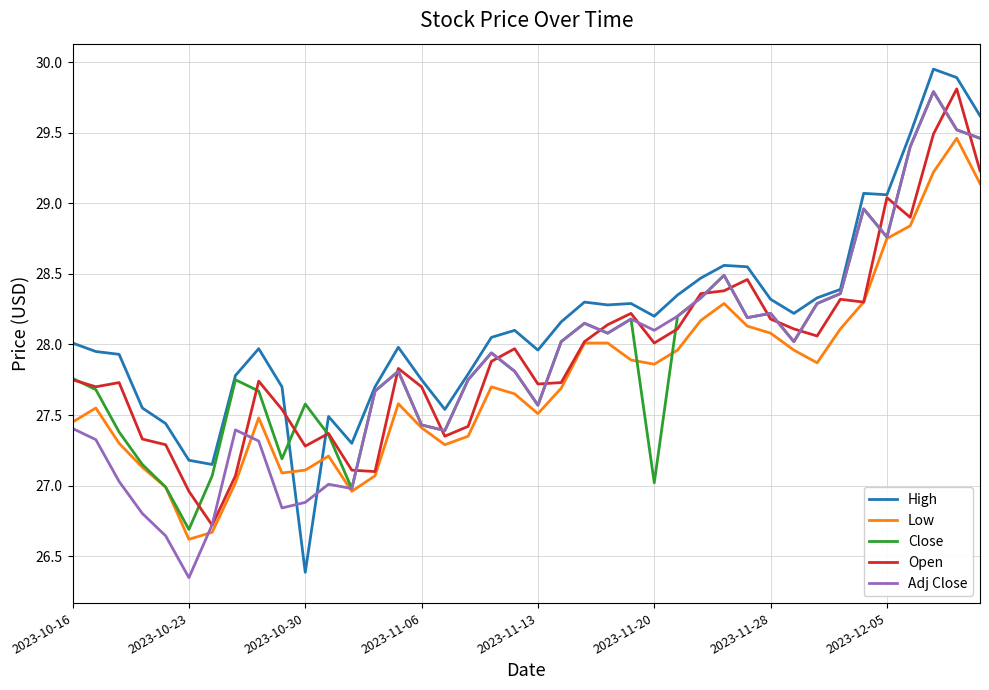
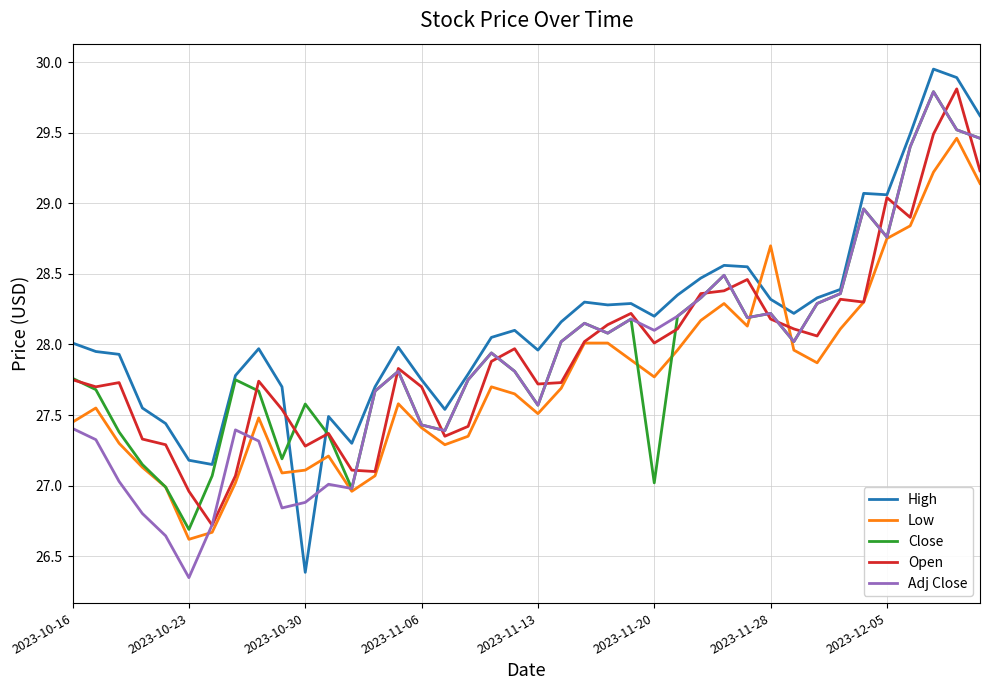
Low, 2023-11-20: 27.86 -> 27.77
Low, 2023-11-28: 28.08 -> 28.70
